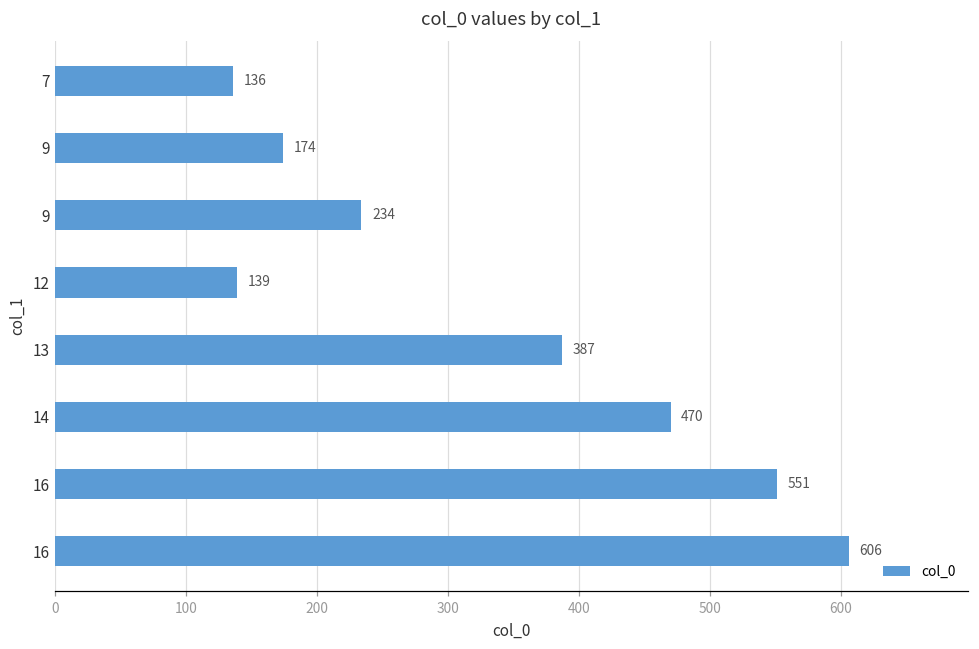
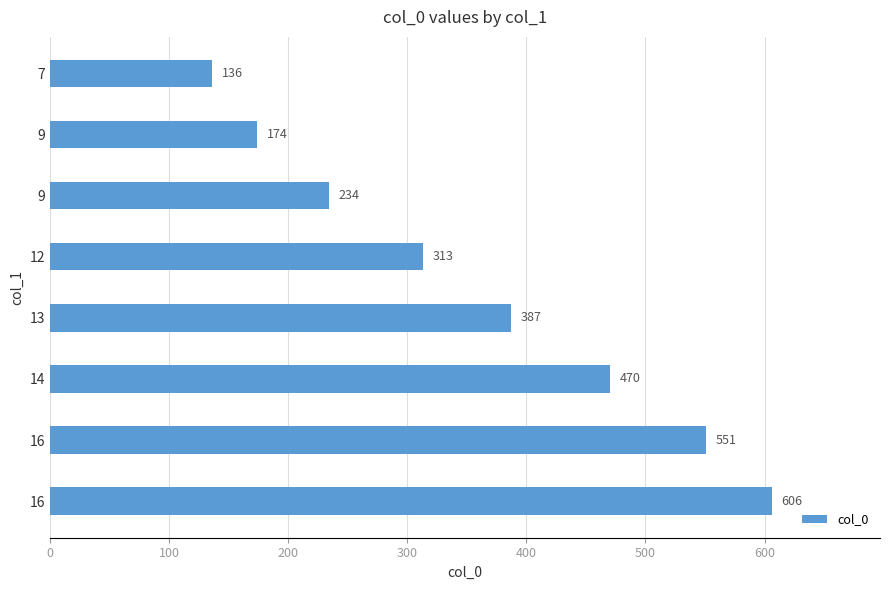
12: 139 -> 313
